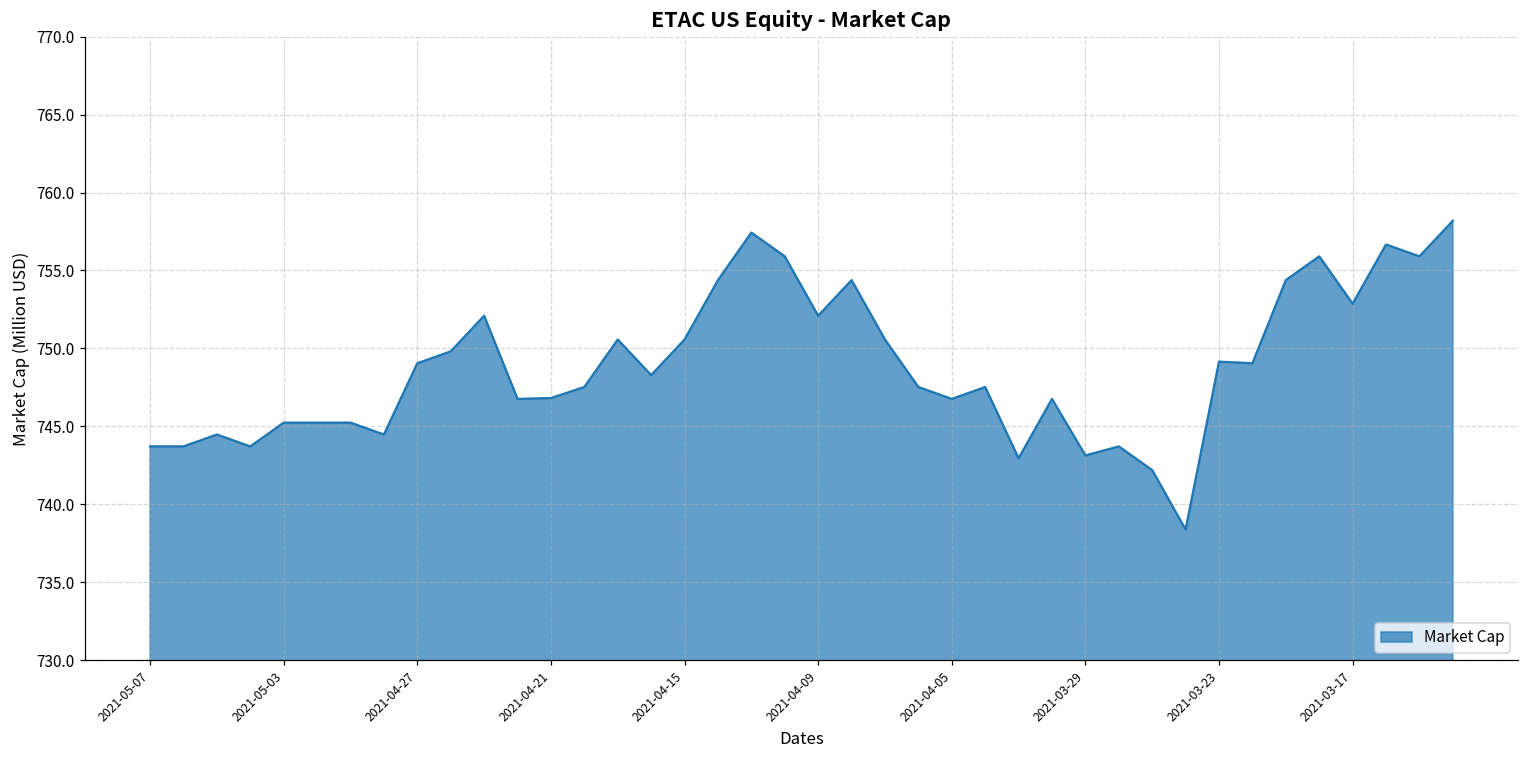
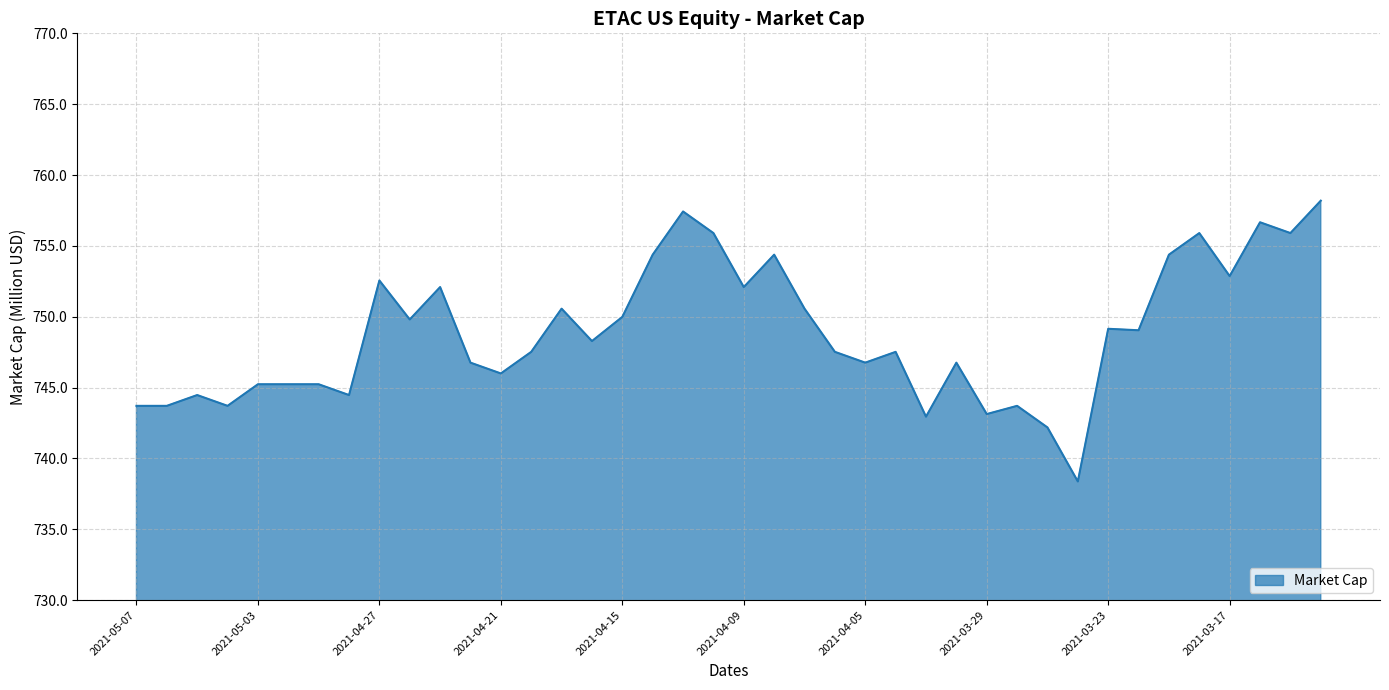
2021-04-27: 749.0 -> 752.6
2021-04-21: 746.8 -> 746.0
2021-04-15: 750.6 -> 750.0
